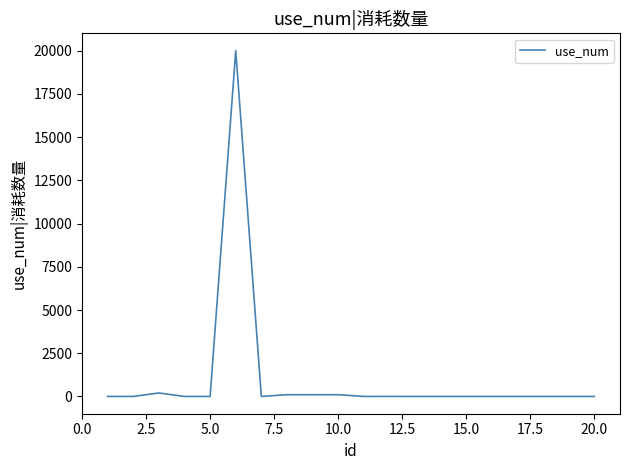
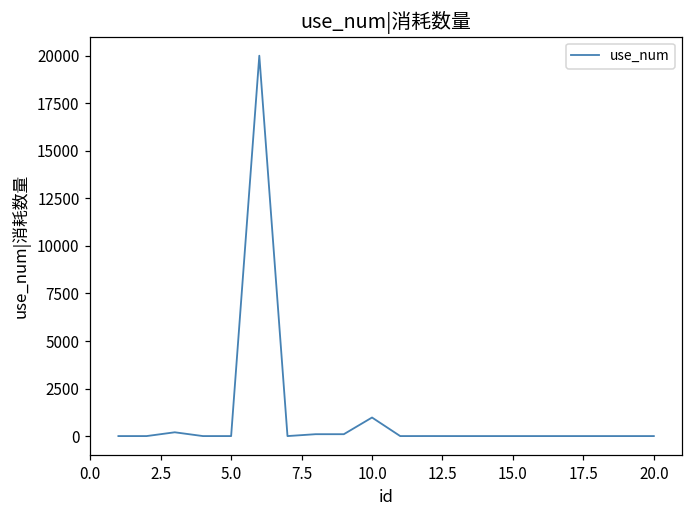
10.0: 100 -> 1000
